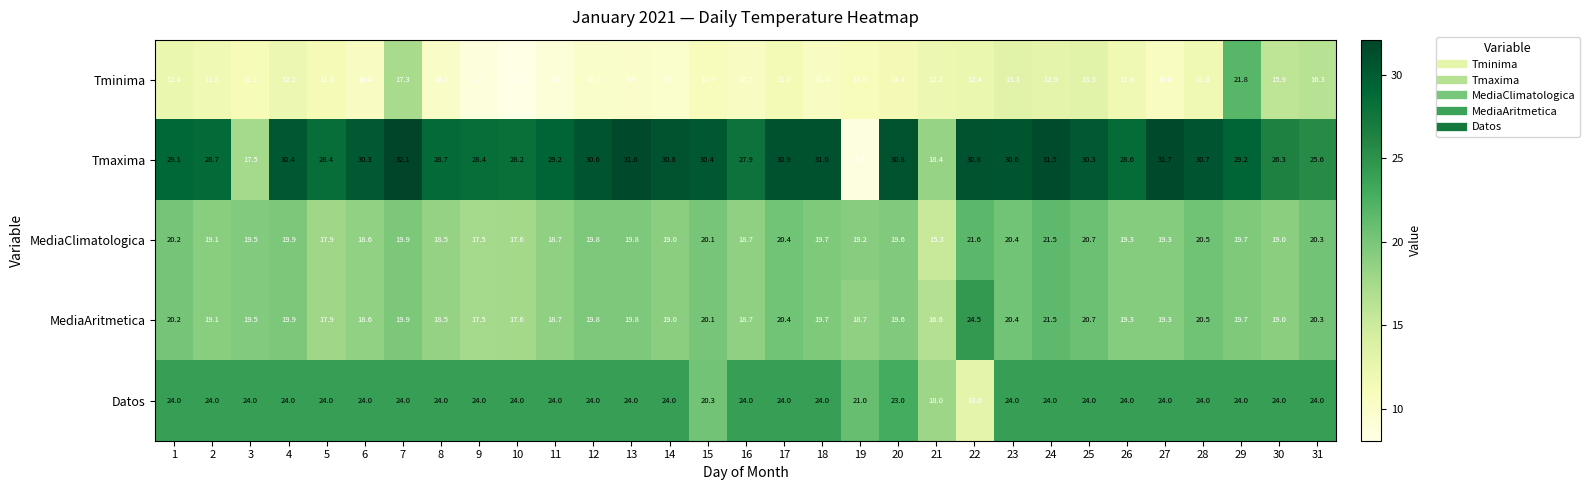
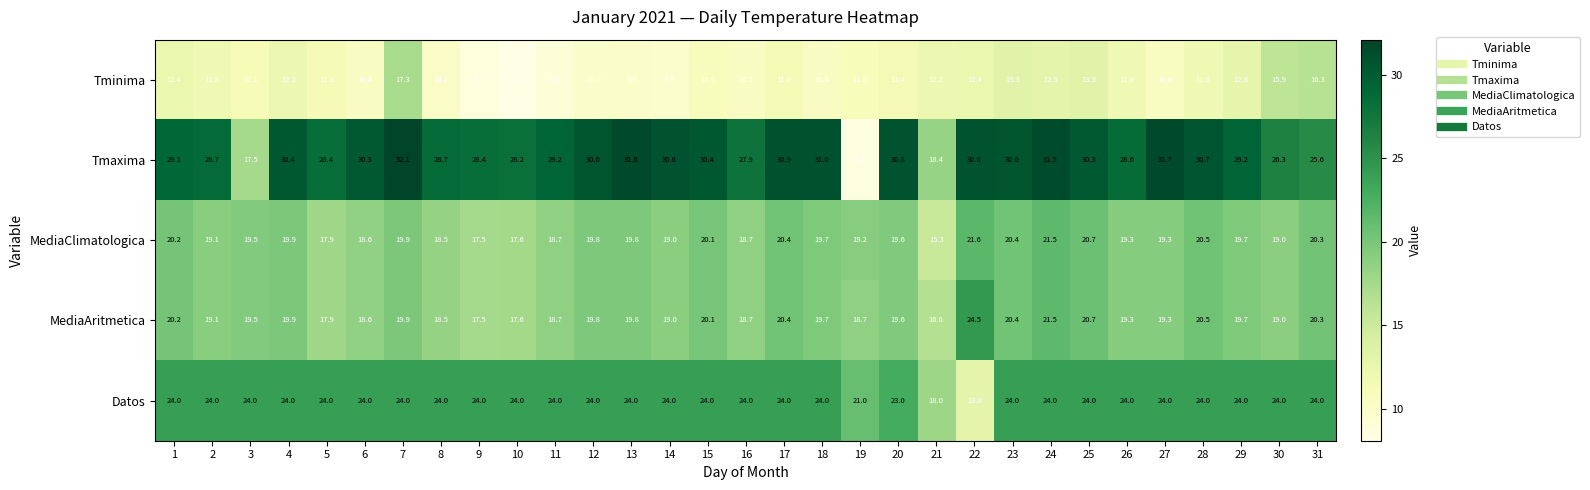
Tminima, 29: 21.8 -> 12.8
Datos, 15: 20.3 -> 24.0
